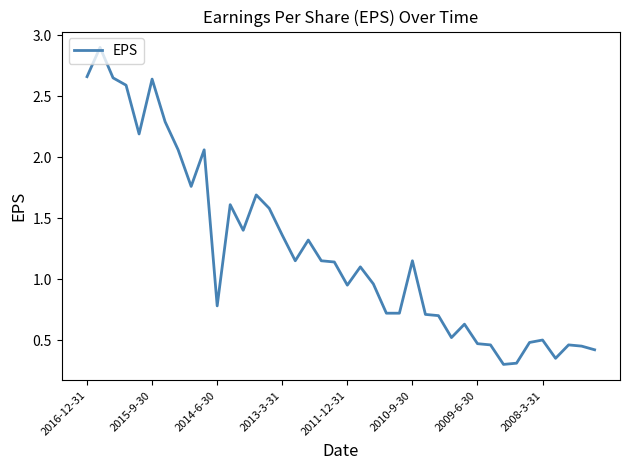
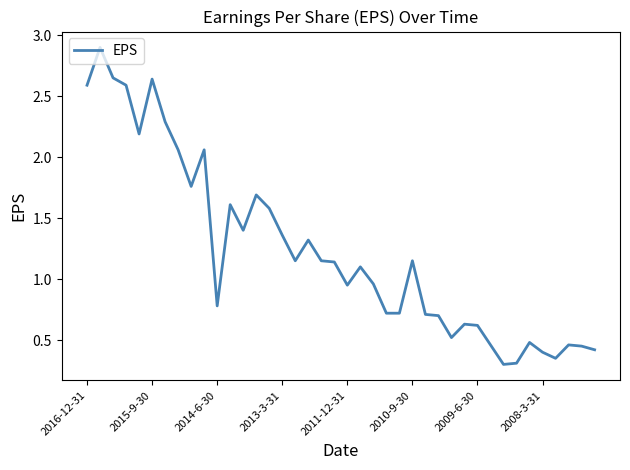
2016-12-31: 2.66 -> 2.59
2009-6-30: 0.47 -> 0.62
2008-3-31: 0.5 -> 0.4
